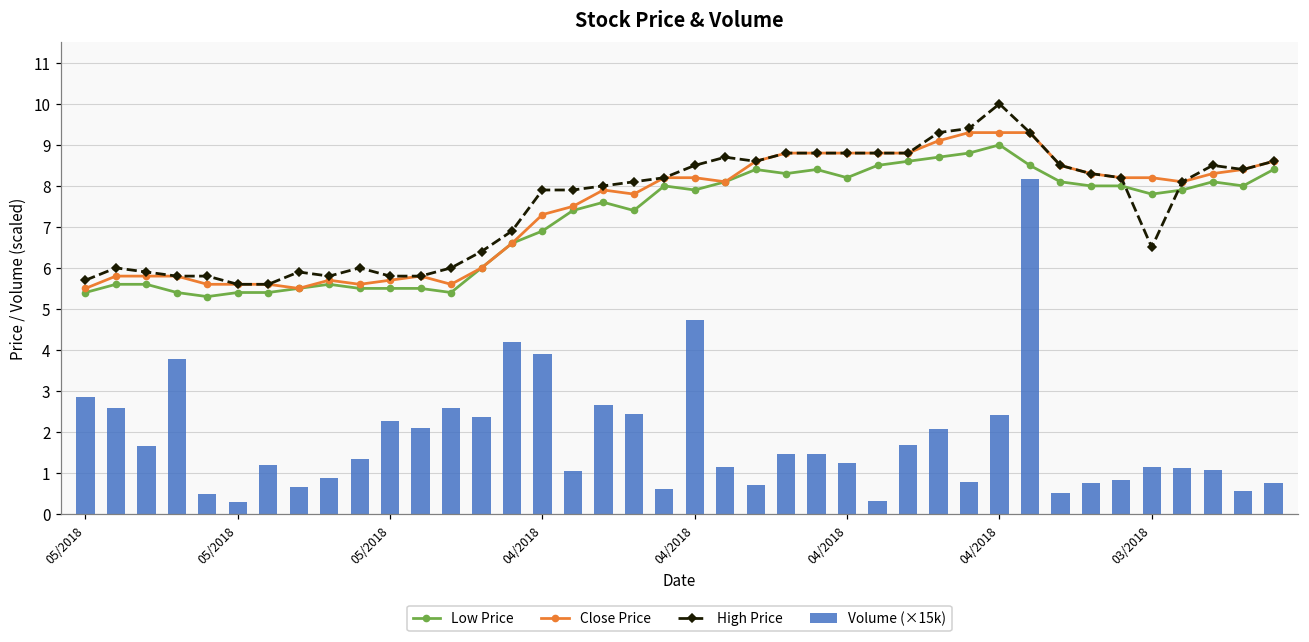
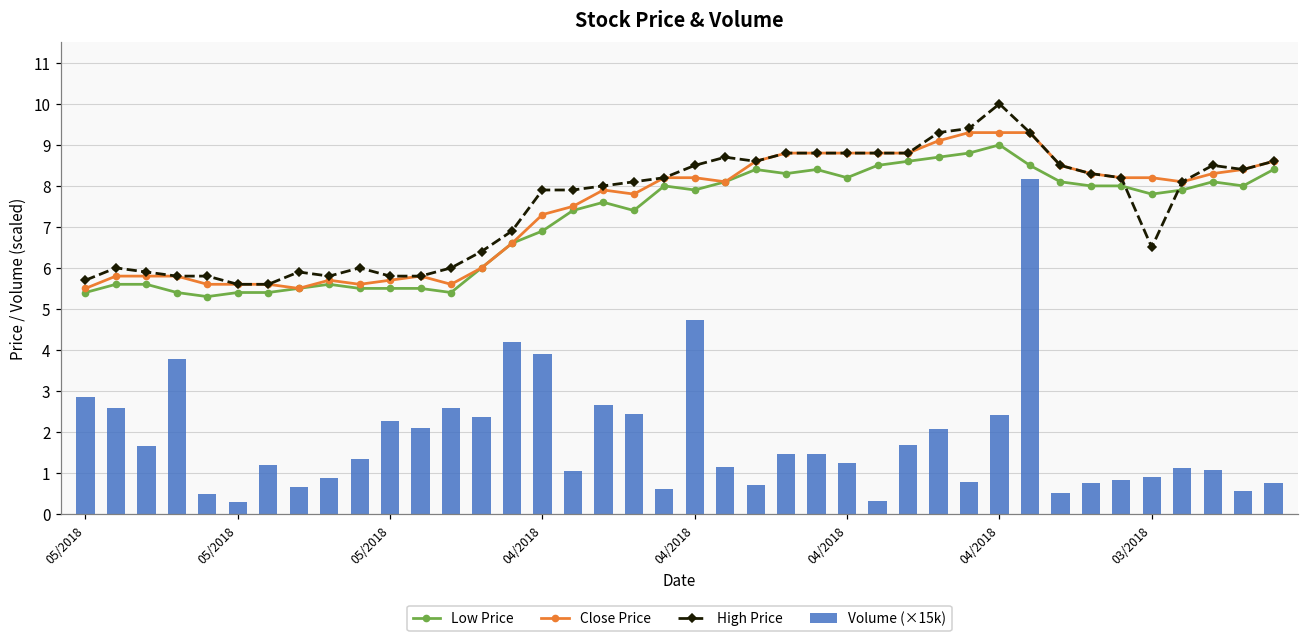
Volume (×15k), 03/2018: 1.1 -> 0.9
